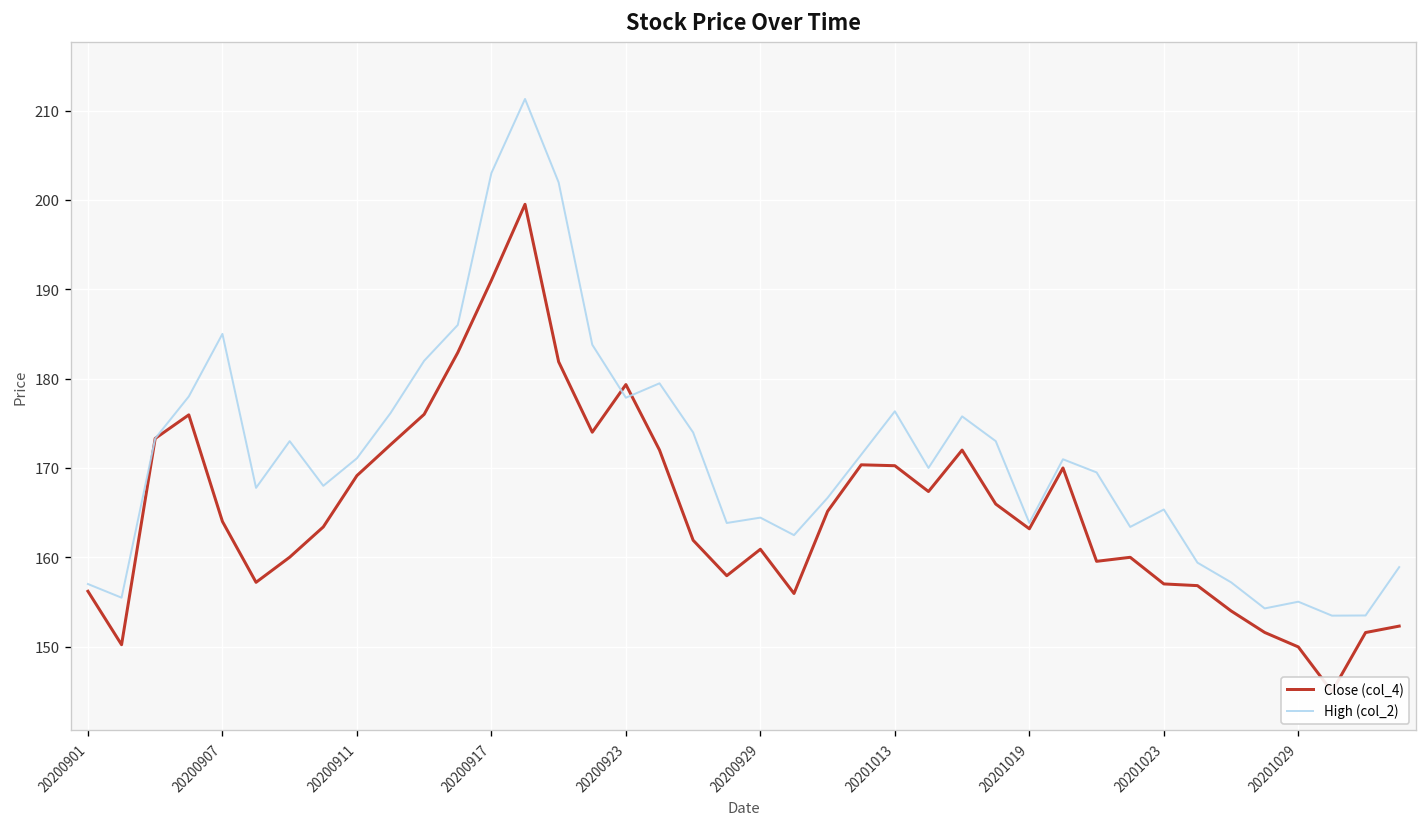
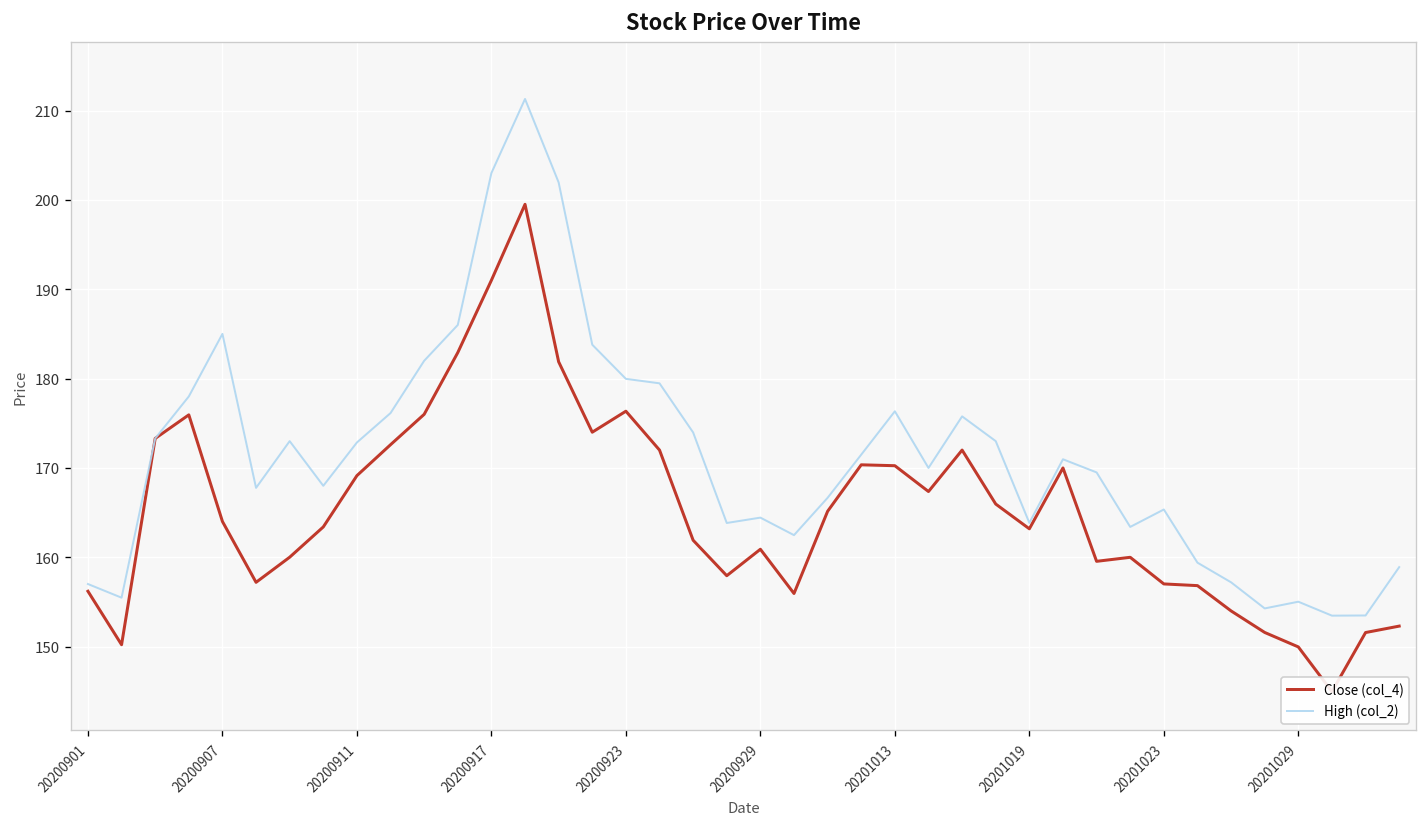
High (col_2), 20200911: 171 -> 173
Close (col_4), 20200923: 179 -> 176
High (col_2), 20200923: 178 -> 180
